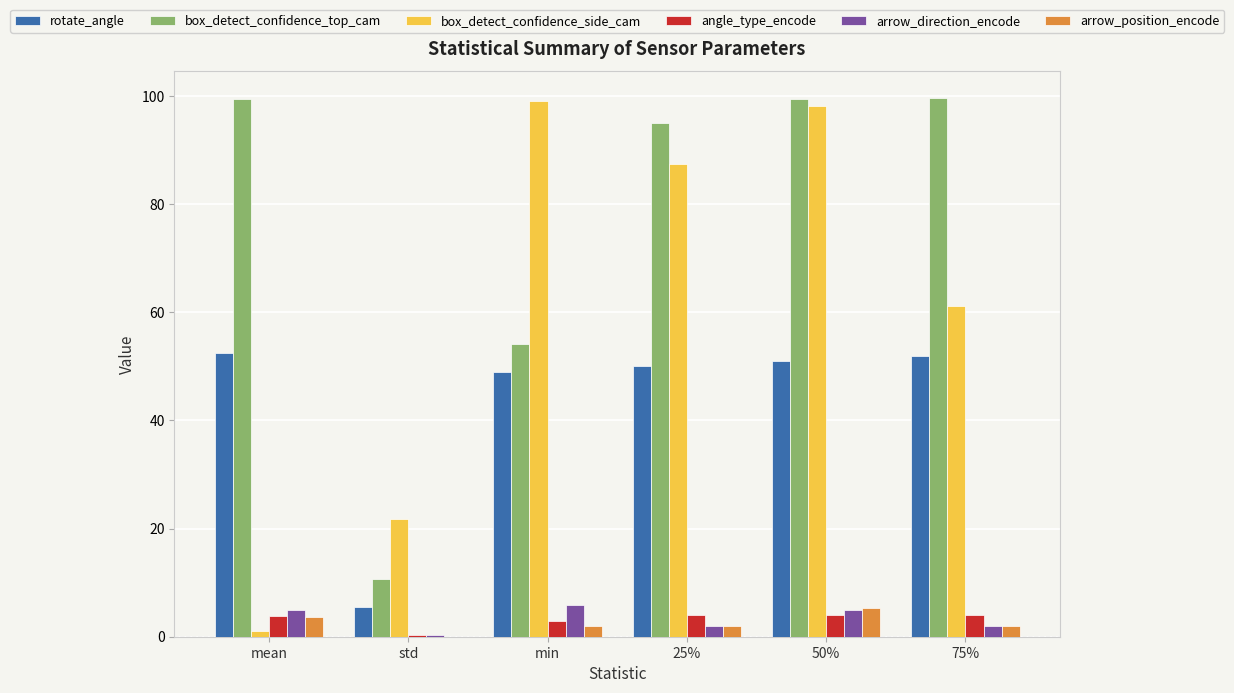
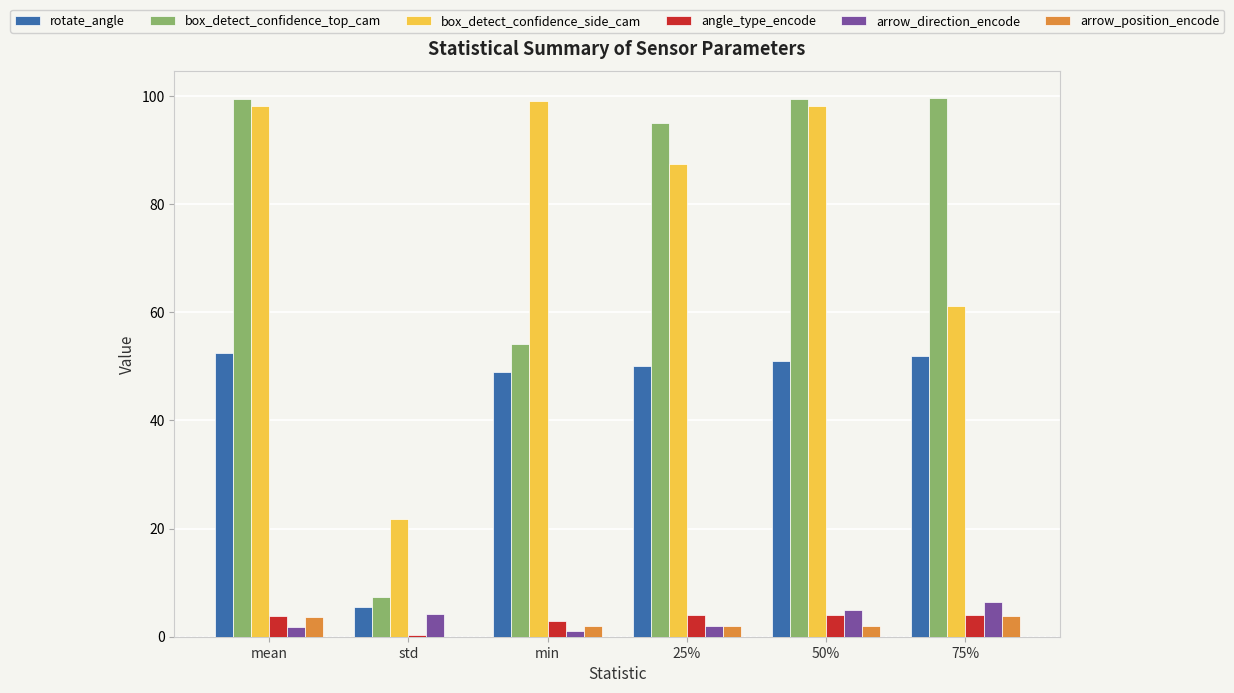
box_detect_confidence_side_cam, mean: 1 -> 98
arrow_direction_encode, mean: 5 -> 2
box_detect_confidence_top_cam, std: 11 -> 7
arrow_direction_encode, std: 0 -> 4
arrow_direction_encode, min: 6 -> 1
arrow_position_encode, 50%: 5 -> 2
arrow_direction_encode, 75%: 2 -> 7
arrow_position_encode, 75%: 2 -> 4
